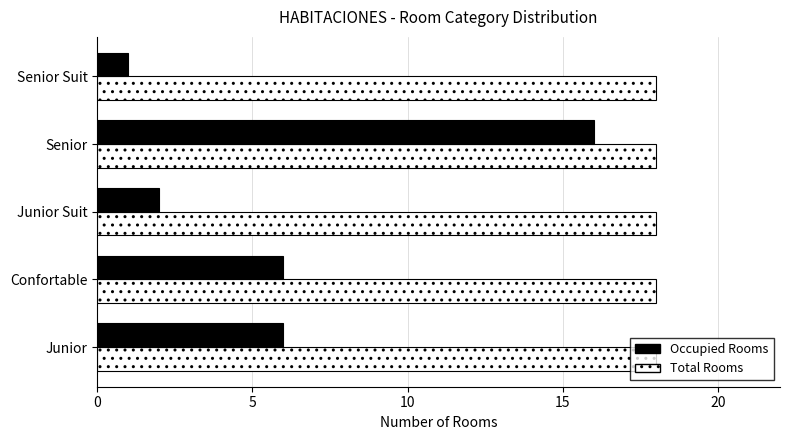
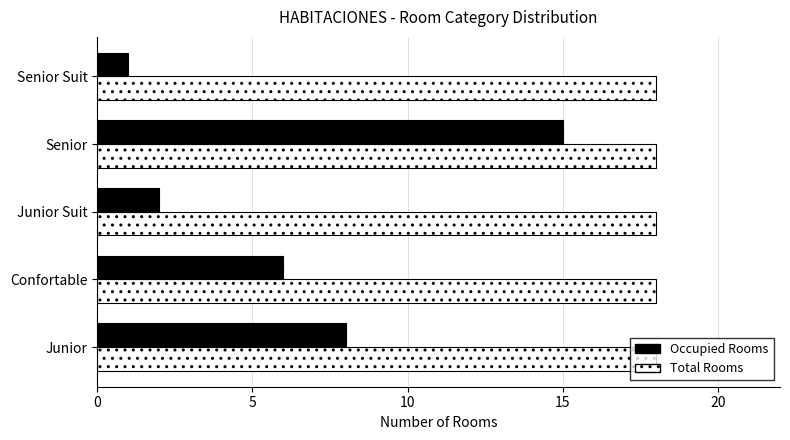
Occupied Rooms, Senior: 16 -> 15
Occupied Rooms, Junior: 6 -> 8
